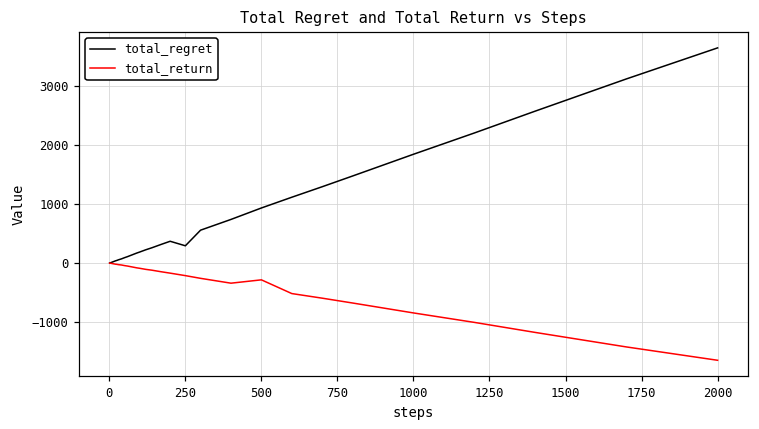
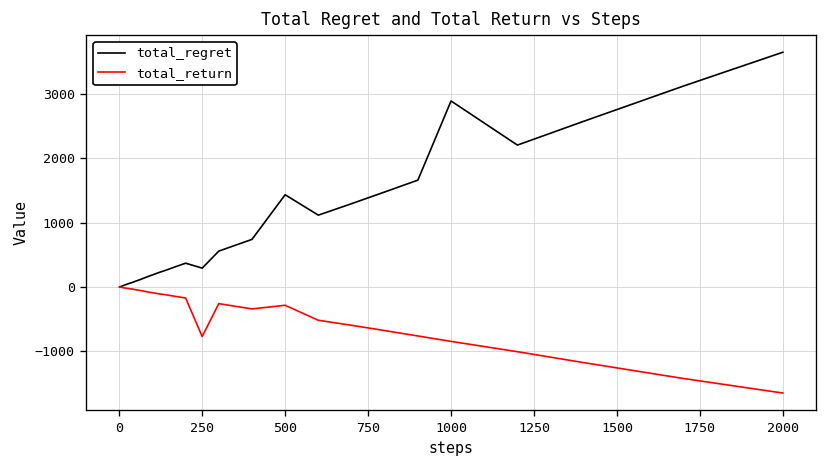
total_return, 250: -200 -> -800
total_regret, 500: 900 -> 1400
total_regret, 1000: 1800 -> 2900
